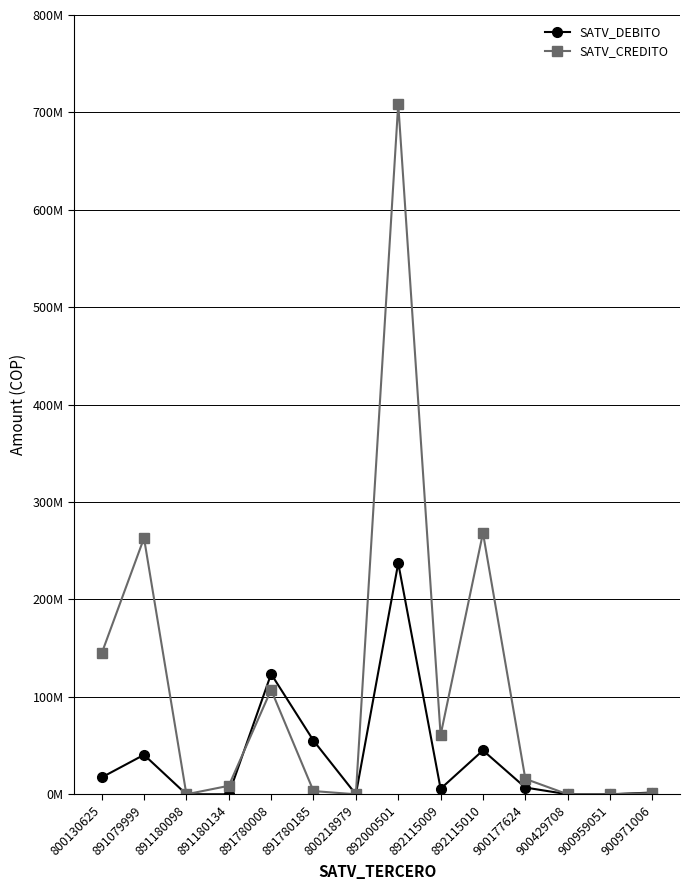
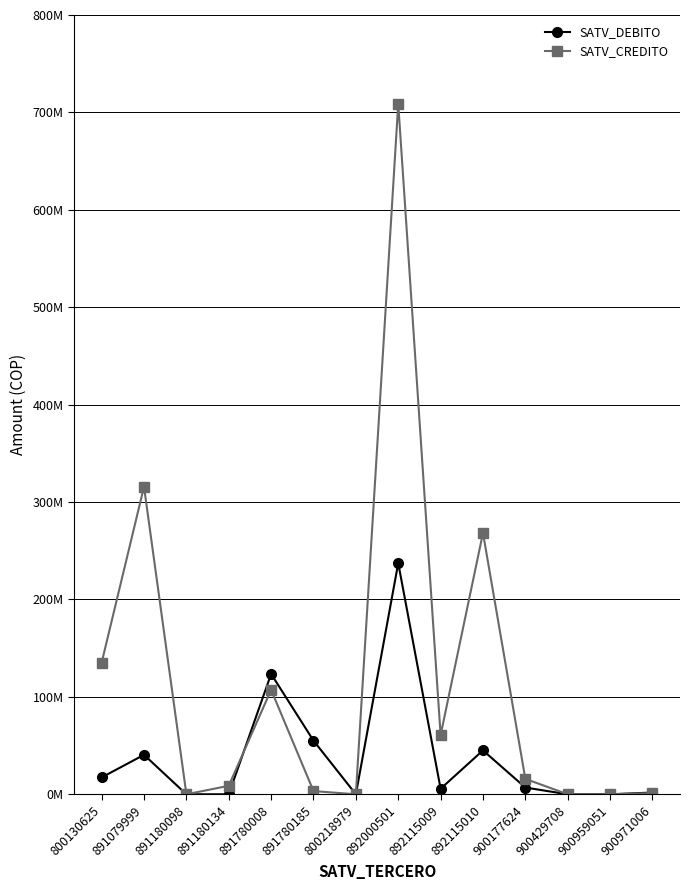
SATV_CREDITO, 800130625: 145000000 -> 135000000
SATV_CREDITO, 891079999: 260000000 -> 320000000
